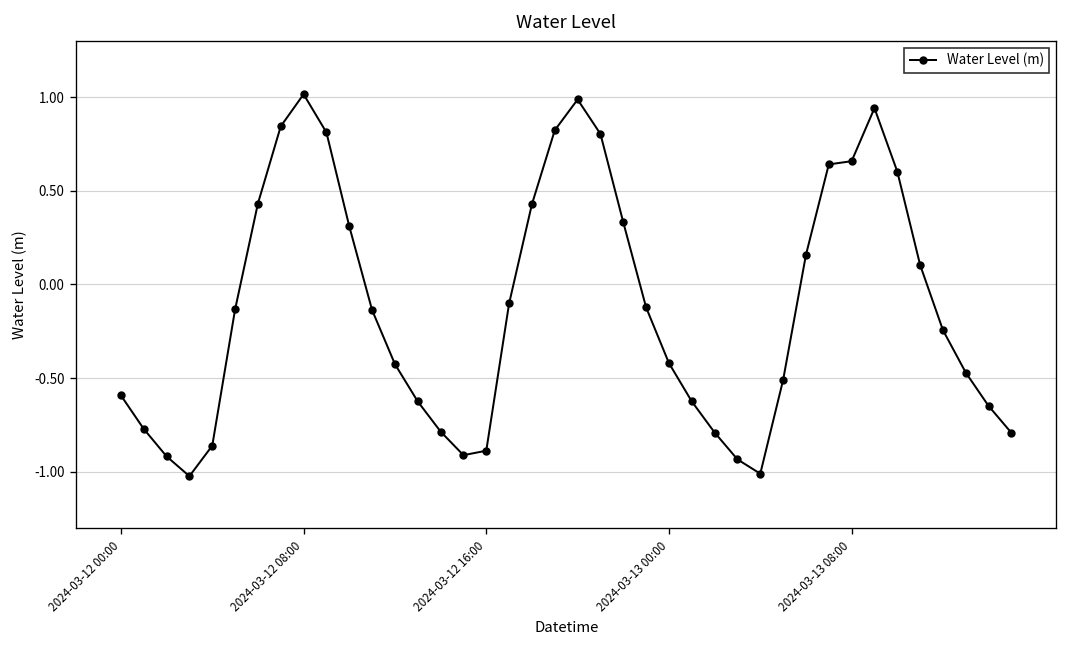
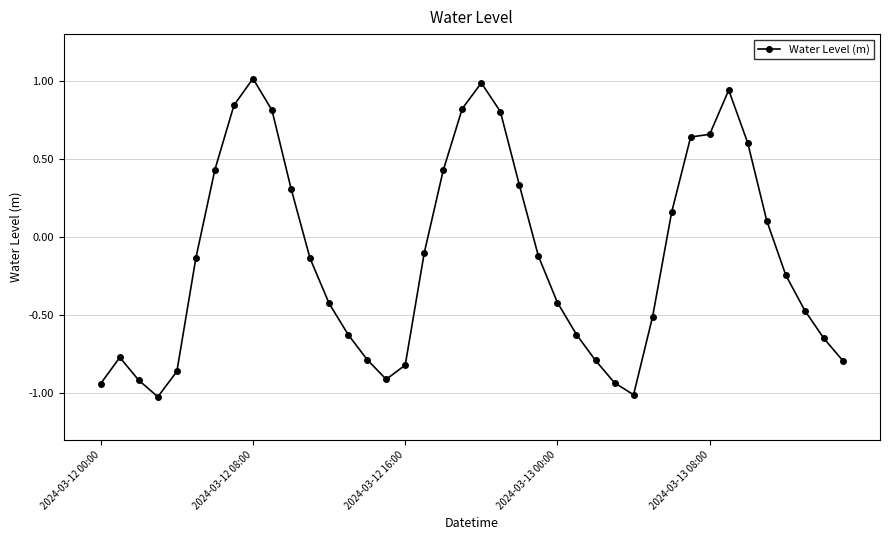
2024-03-12 00:00: -0.59 -> -0.94
2024-03-12 16:00: -0.89 -> -0.82
